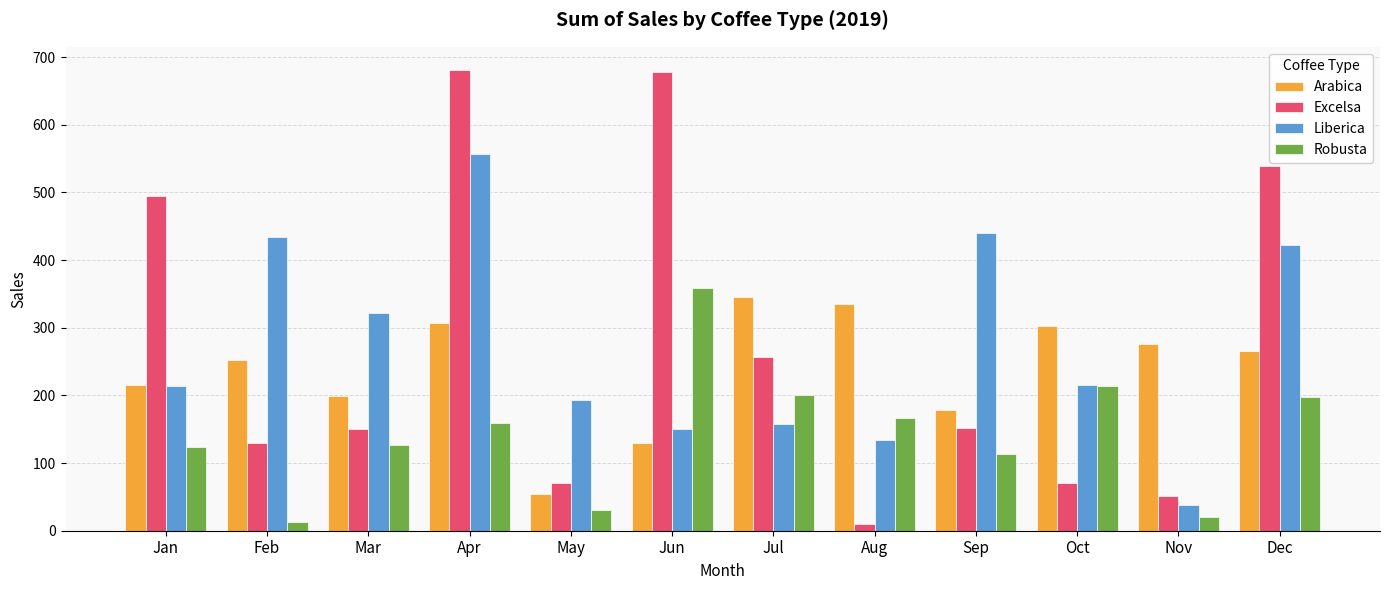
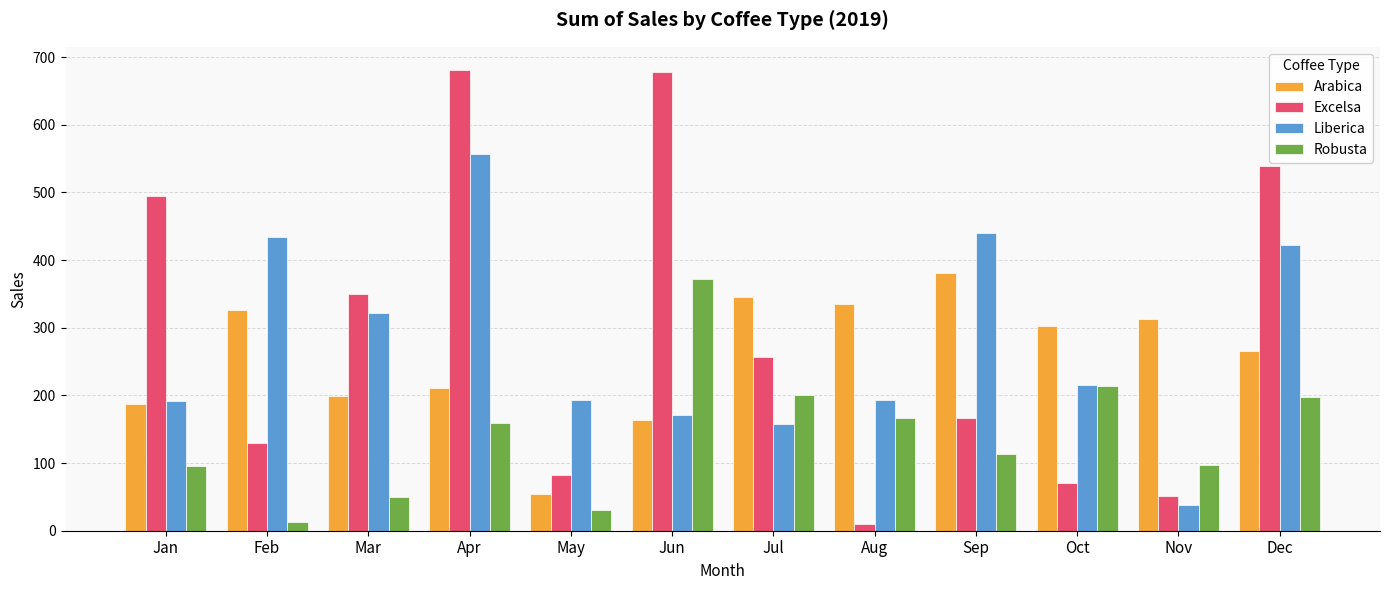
Arabica, Jan: 220 -> 190
Liberica, Jan: 210 -> 190
Robusta, Jan: 120 -> 100
Arabica, Feb: 250 -> 330
Excelsa, Mar: 150 -> 350
Robusta, Mar: 130 -> 50
Arabica, Apr: 310 -> 210
Excelsa, May: 70 -> 80
Arabica, Jun: 130 -> 160
Liberica, Jun: 150 -> 170
Robusta, Jun: 360 -> 370
Liberica, Aug: 130 -> 190
Arabica, Sep: 180 -> 380
Excelsa, Sep: 150 -> 170
Arabica, Nov: 280 -> 310
Robusta, Nov: 20 -> 100
